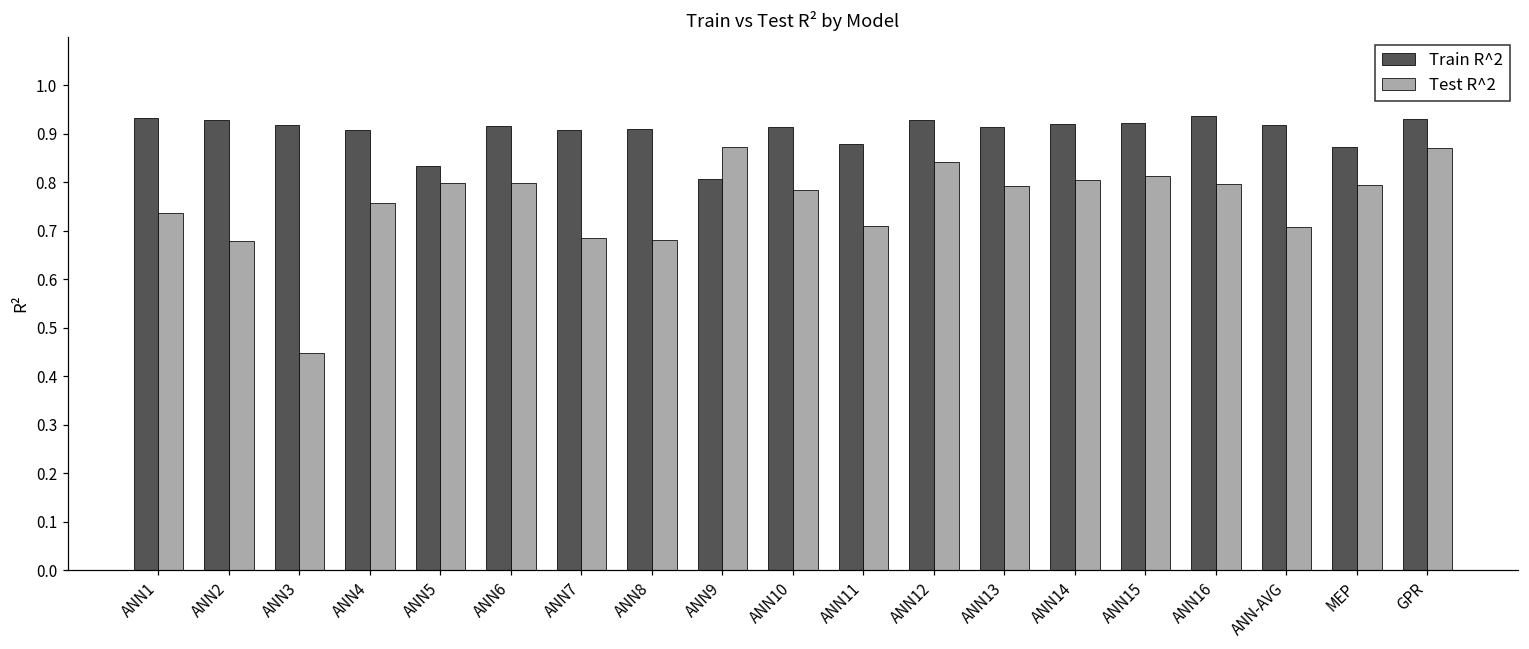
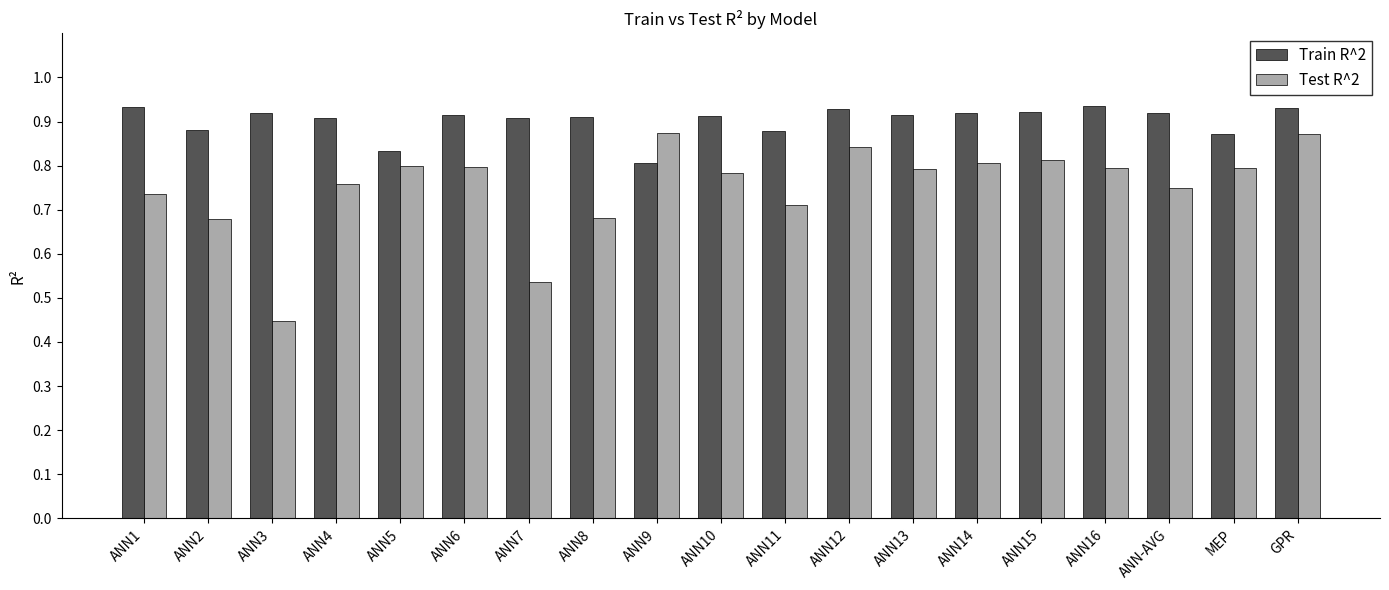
Train R^2, ANN2: 0.93 -> 0.88
Test R^2, ANN7: 0.68 -> 0.54
Test R^2, ANN-AVG: 0.71 -> 0.75
